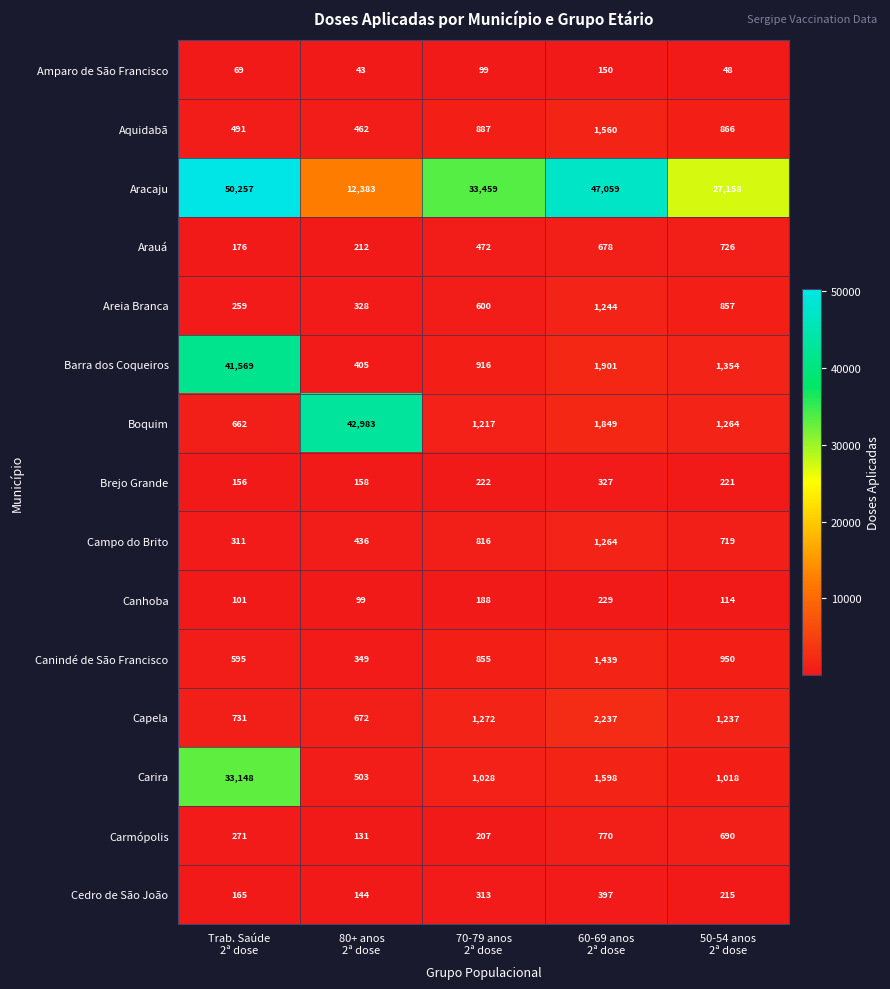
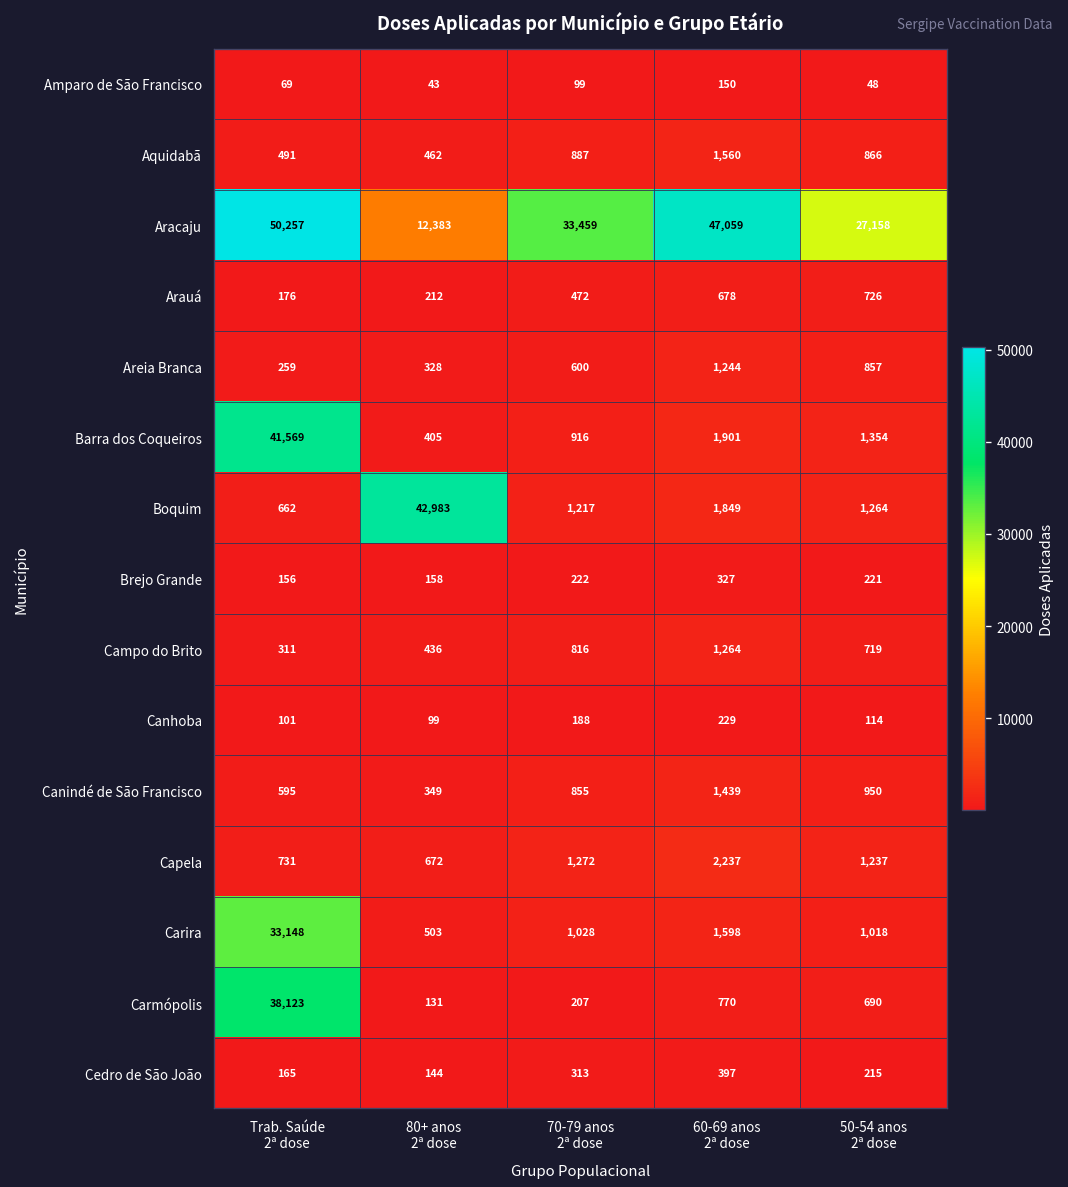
Carmópolis, Trab. Saúde 2ª dose: 271 -> 38,123
